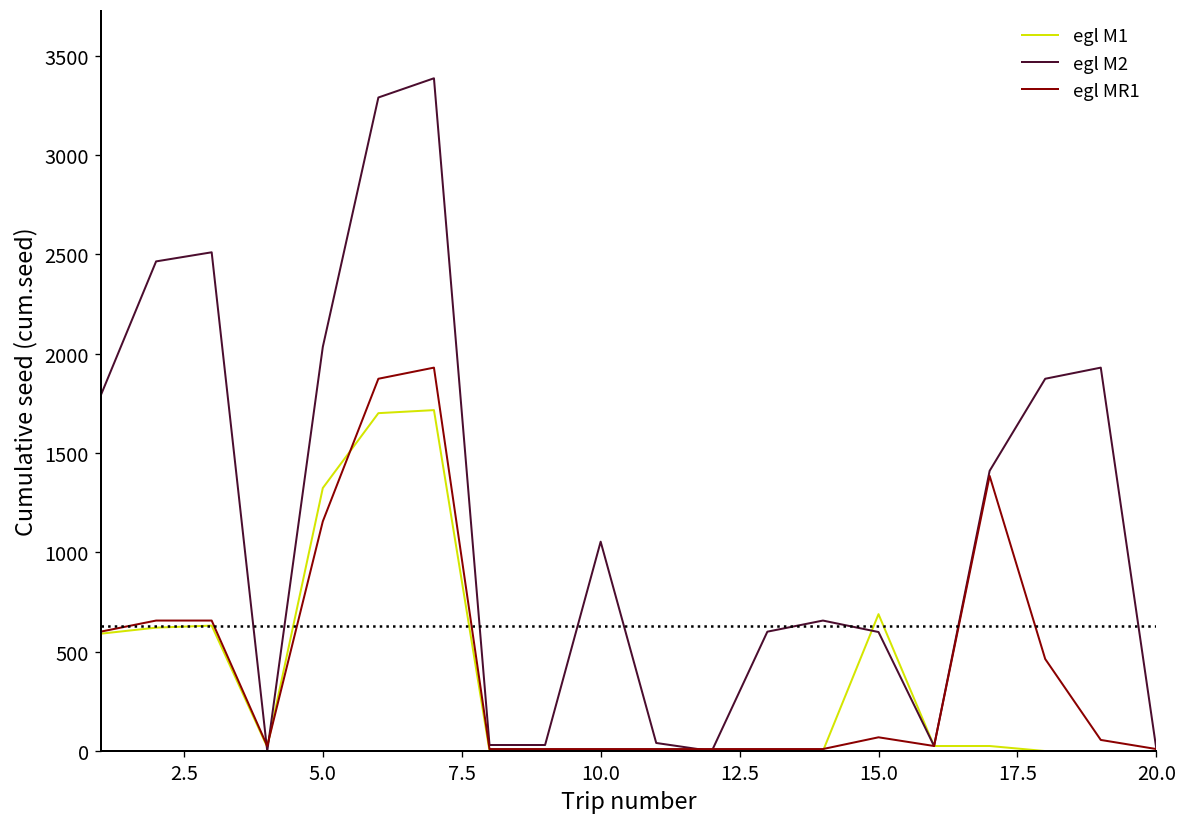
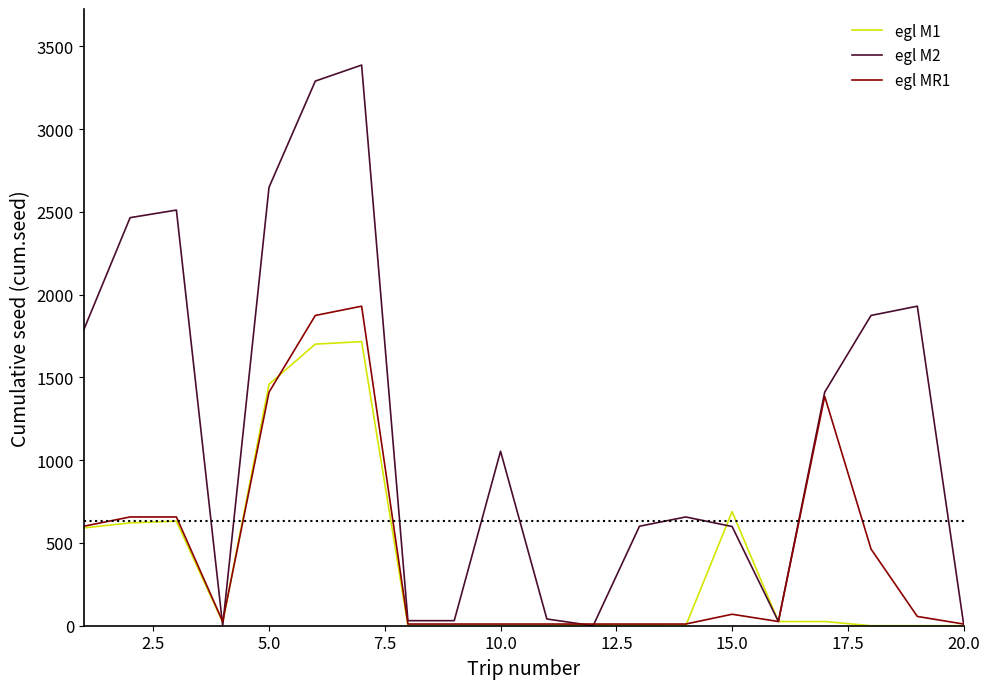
egl M1, 5.0: 1320 -> 1460
egl M2, 5.0: 2030 -> 2650
egl MR1, 5.0: 1160 -> 1410
